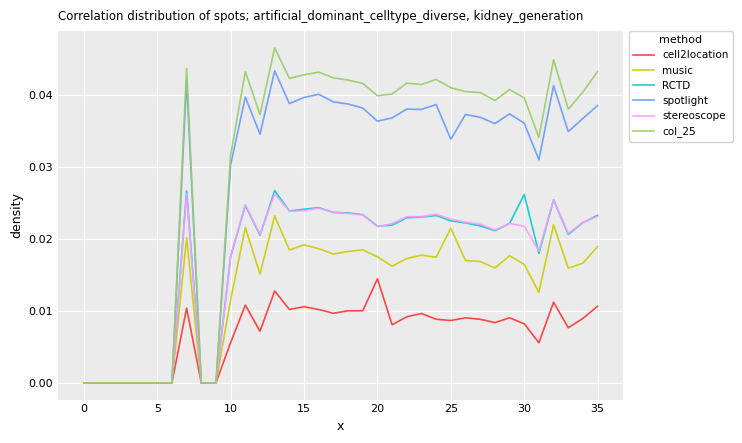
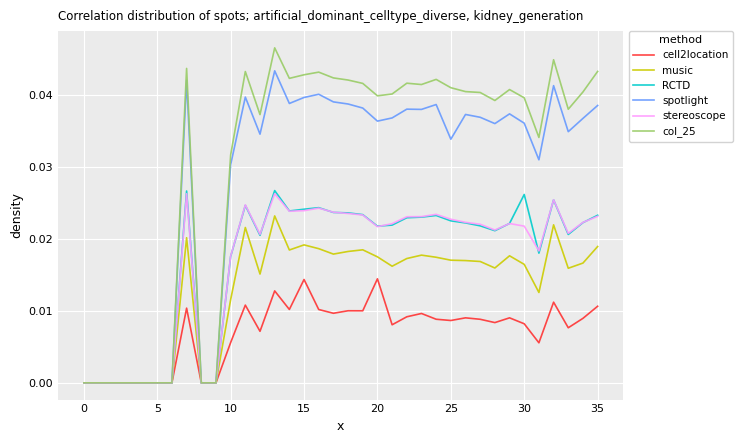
cell2location, 15: 0.011 -> 0.014
music, 25: 0.021 -> 0.017
